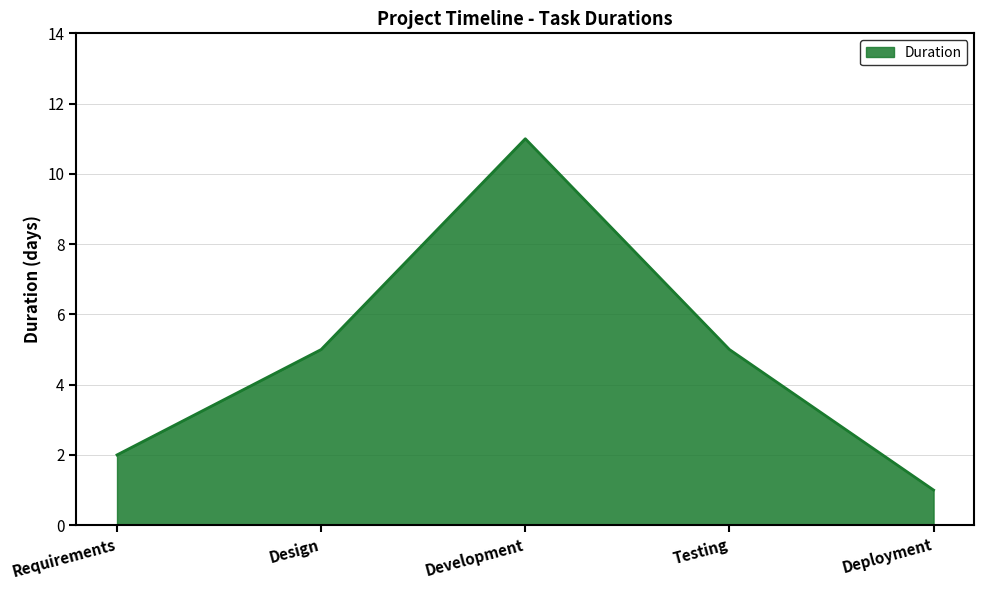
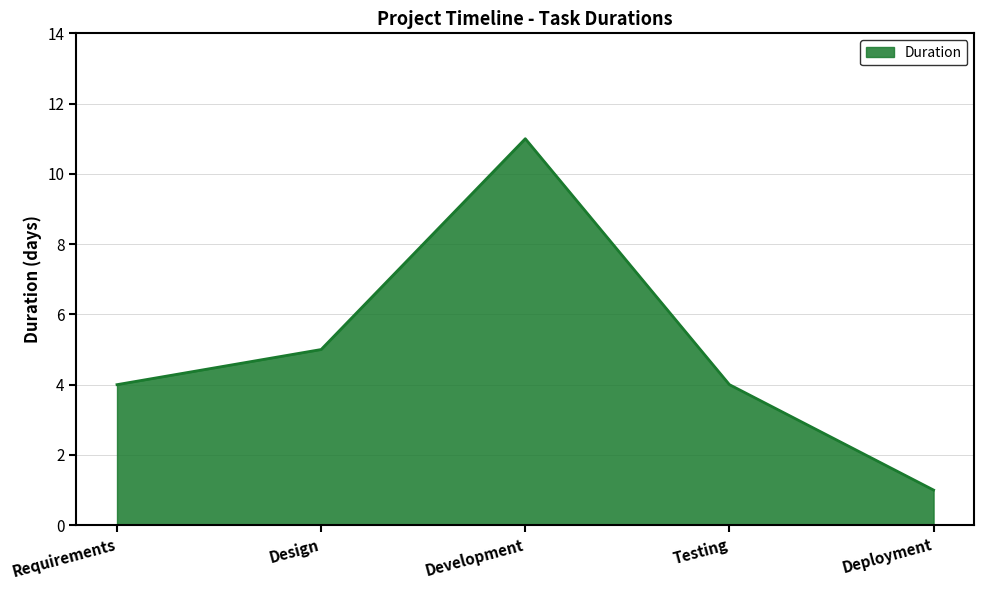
Requirements: 2 -> 4
Testing: 5 -> 4
